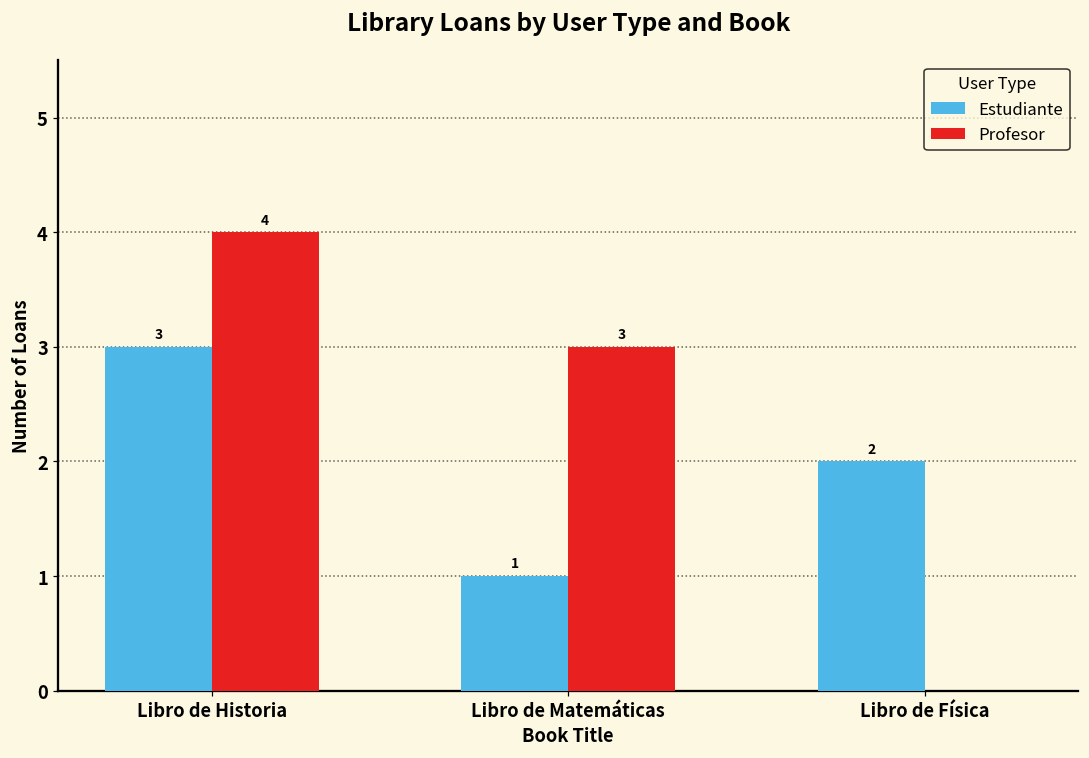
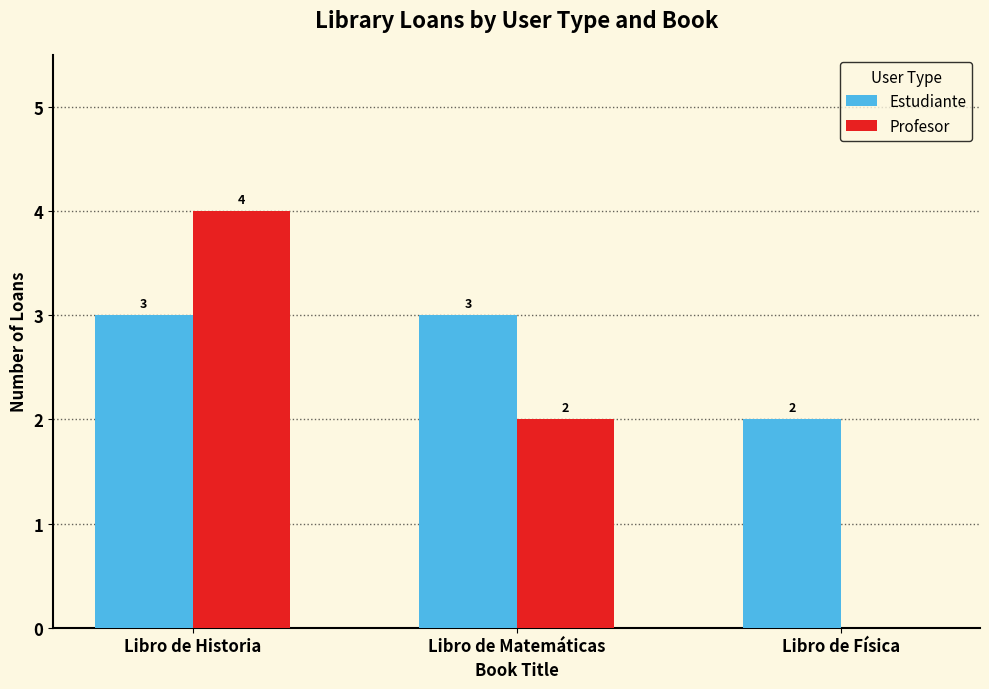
Estudiante, Libro de Matemáticas: 1 -> 3
Profesor, Libro de Matemáticas: 3 -> 2
